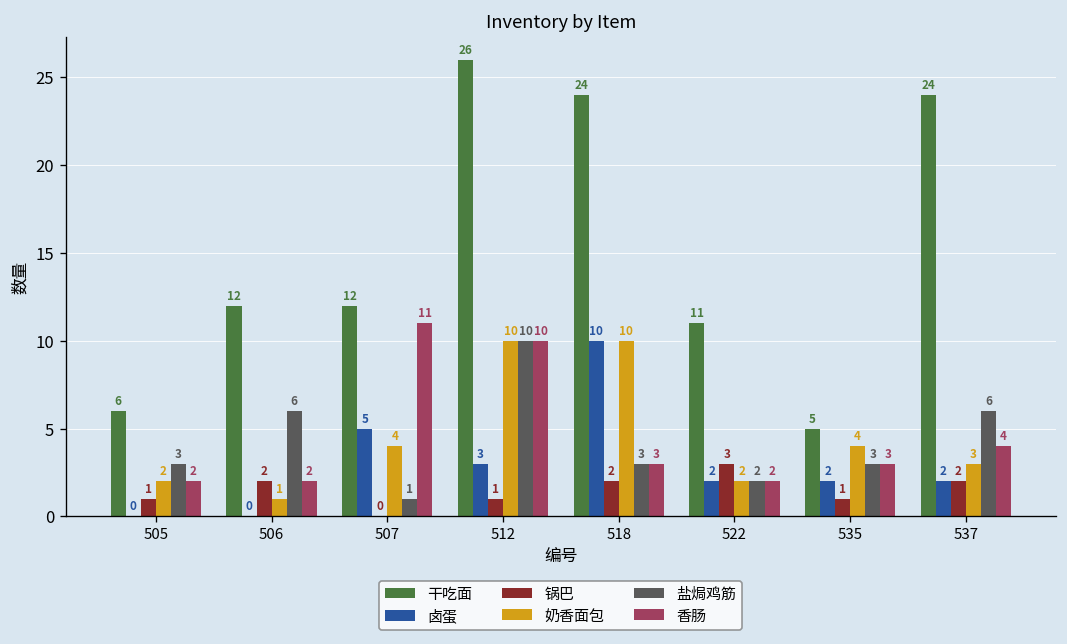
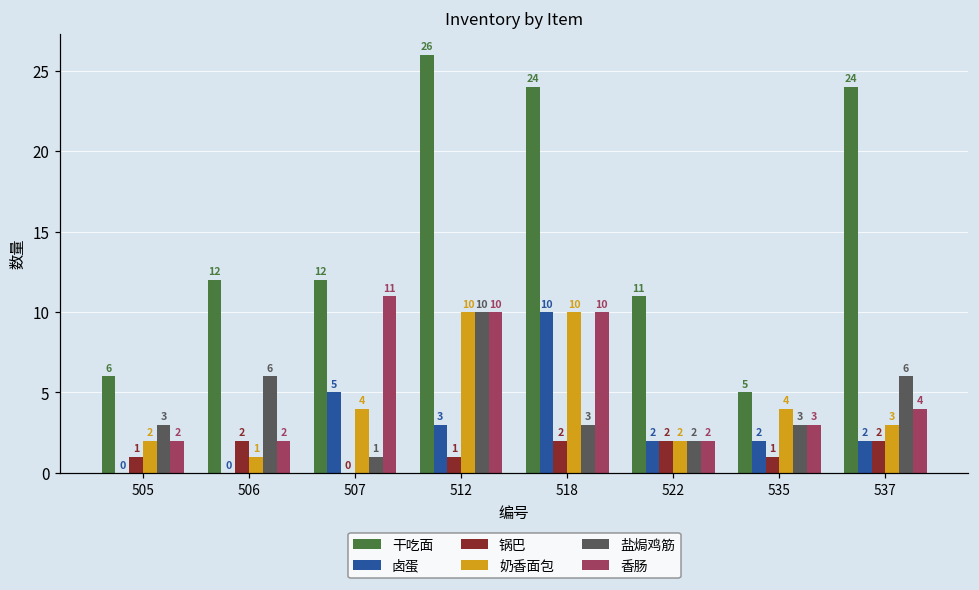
香肠, 518: 3 -> 10
锅巴, 522: 3 -> 2
